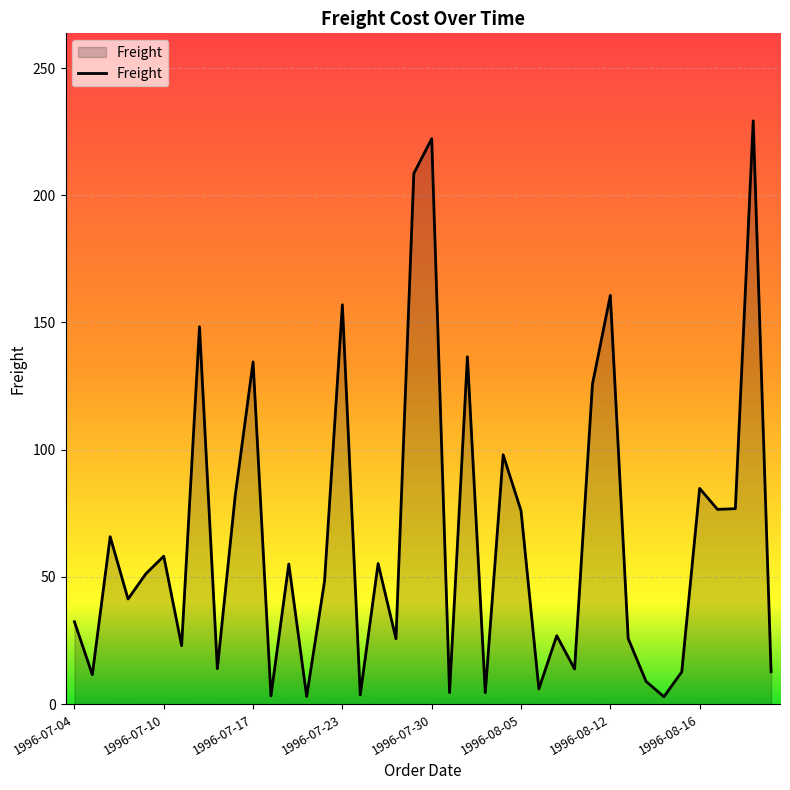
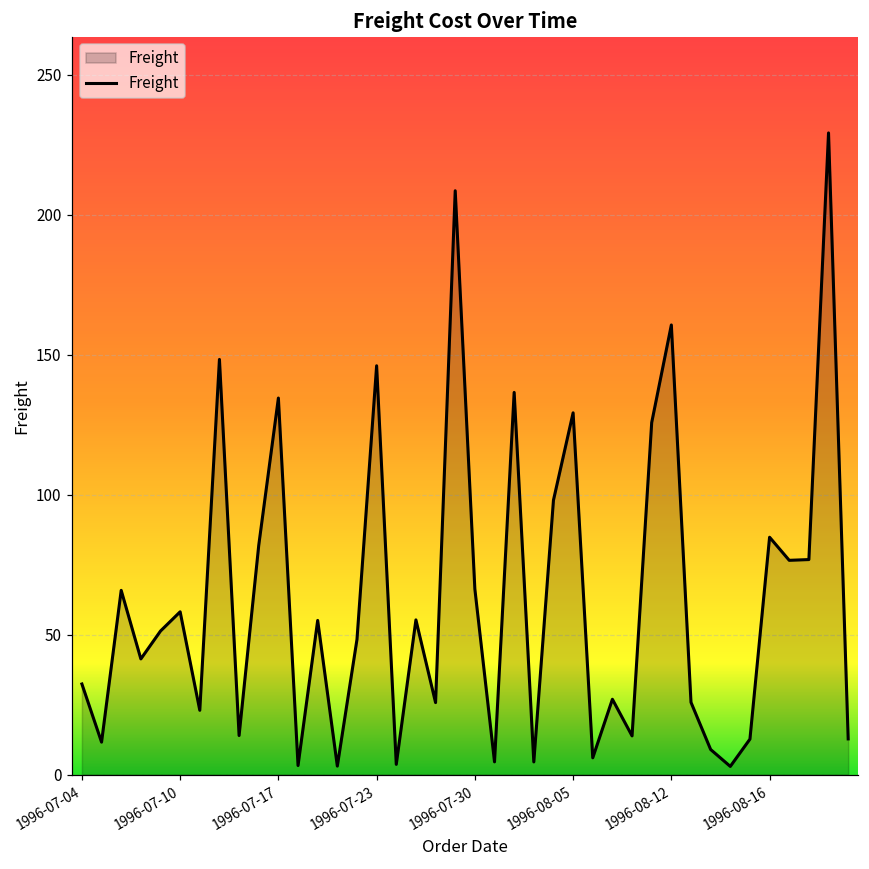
1996-07-23: 157 -> 146
1996-07-30: 222 -> 66
1996-08-05: 76 -> 129
